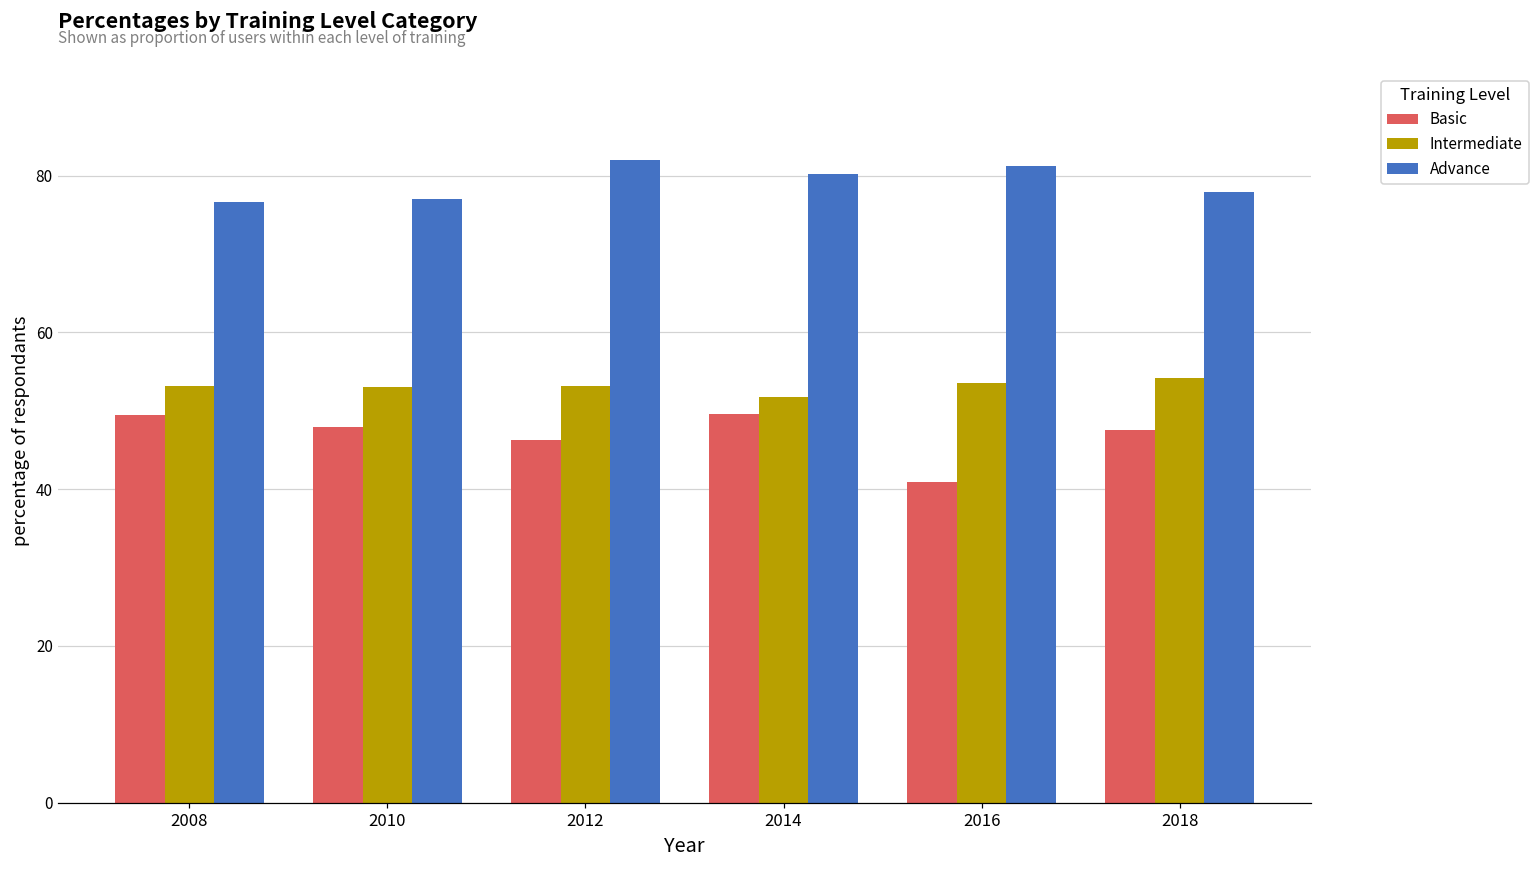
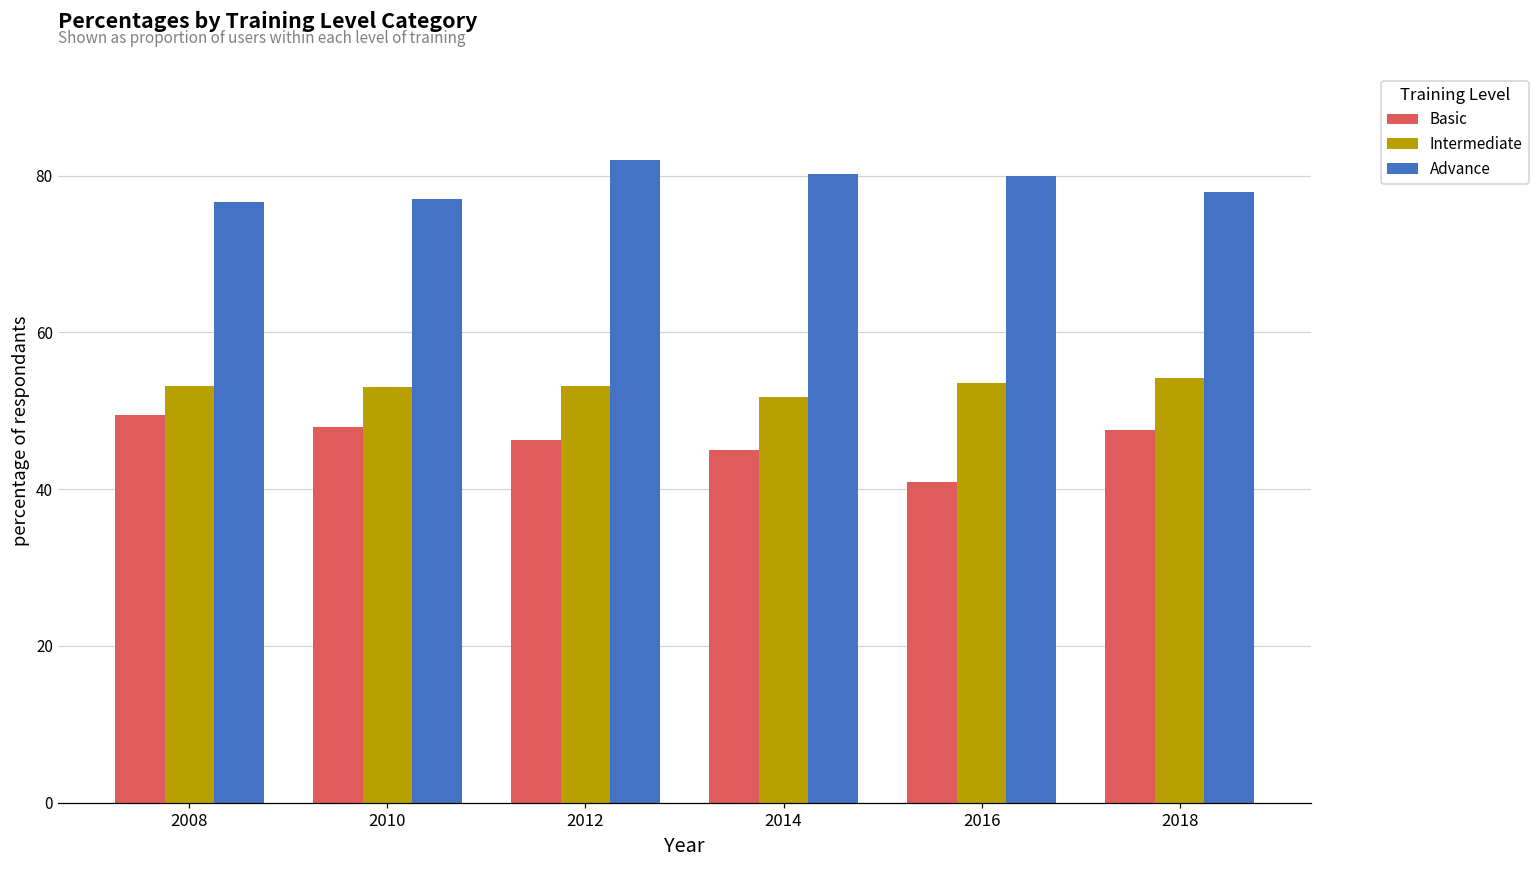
Basic, 2014: 50 -> 45
Advance, 2016: 81 -> 80
